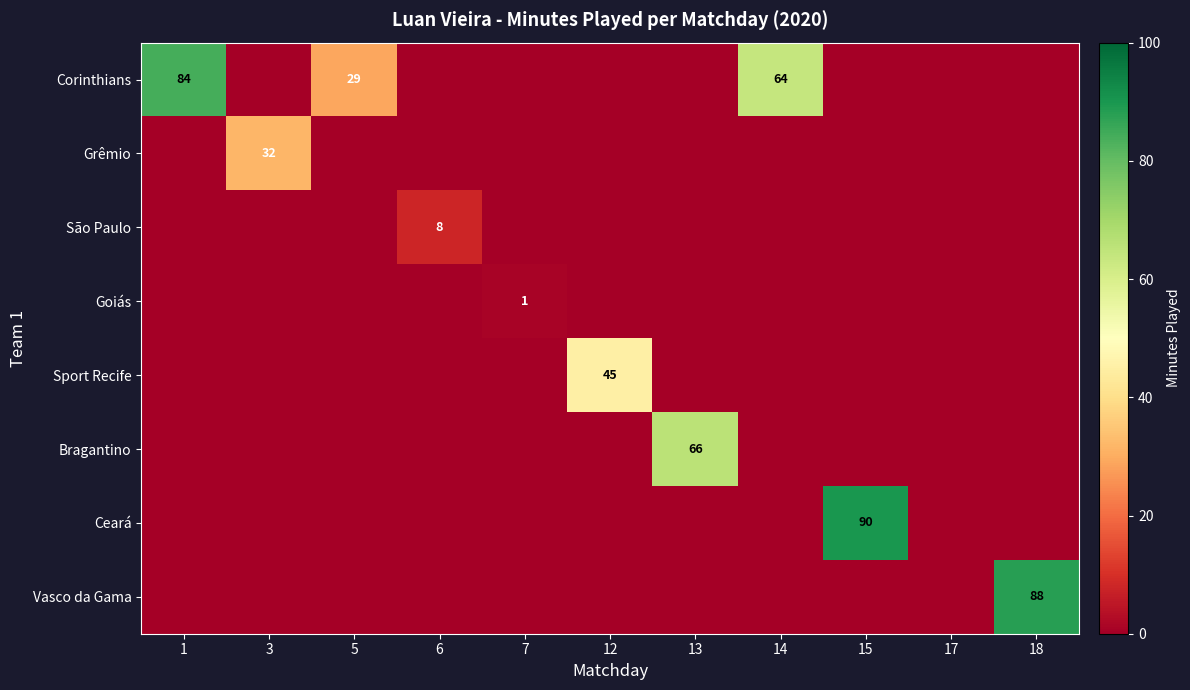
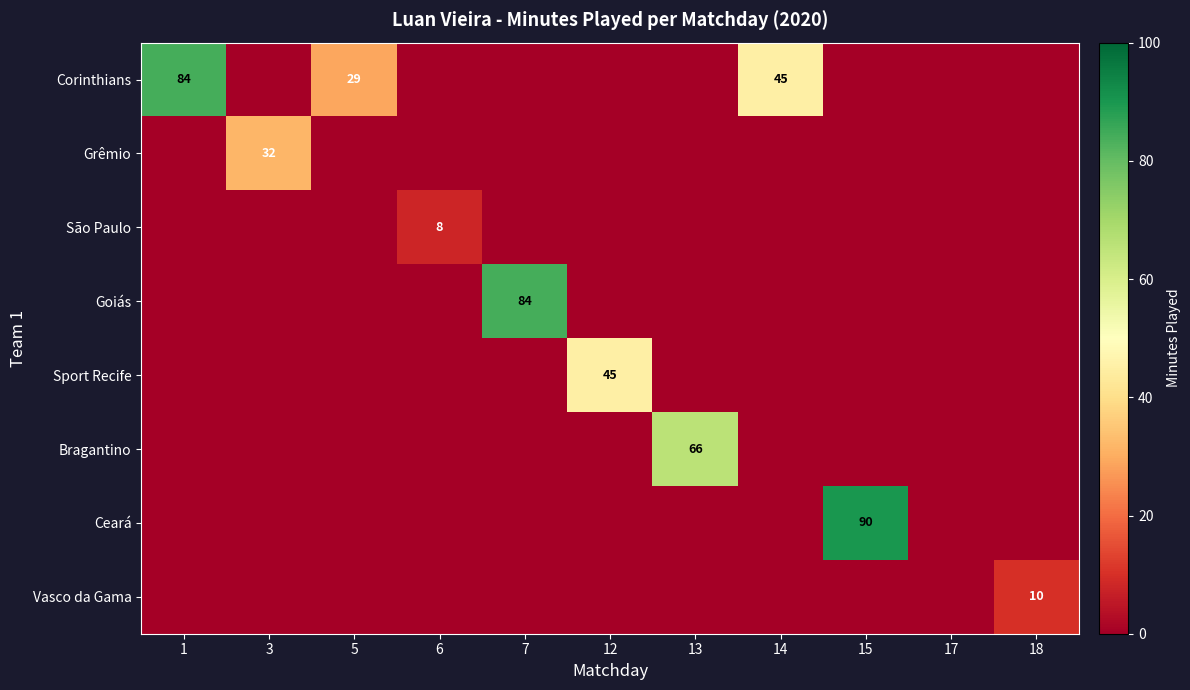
Corinthians, 14: 64 -> 45
Goiás, 7: 1 -> 84
Vasco da Gama, 18: 88 -> 10
